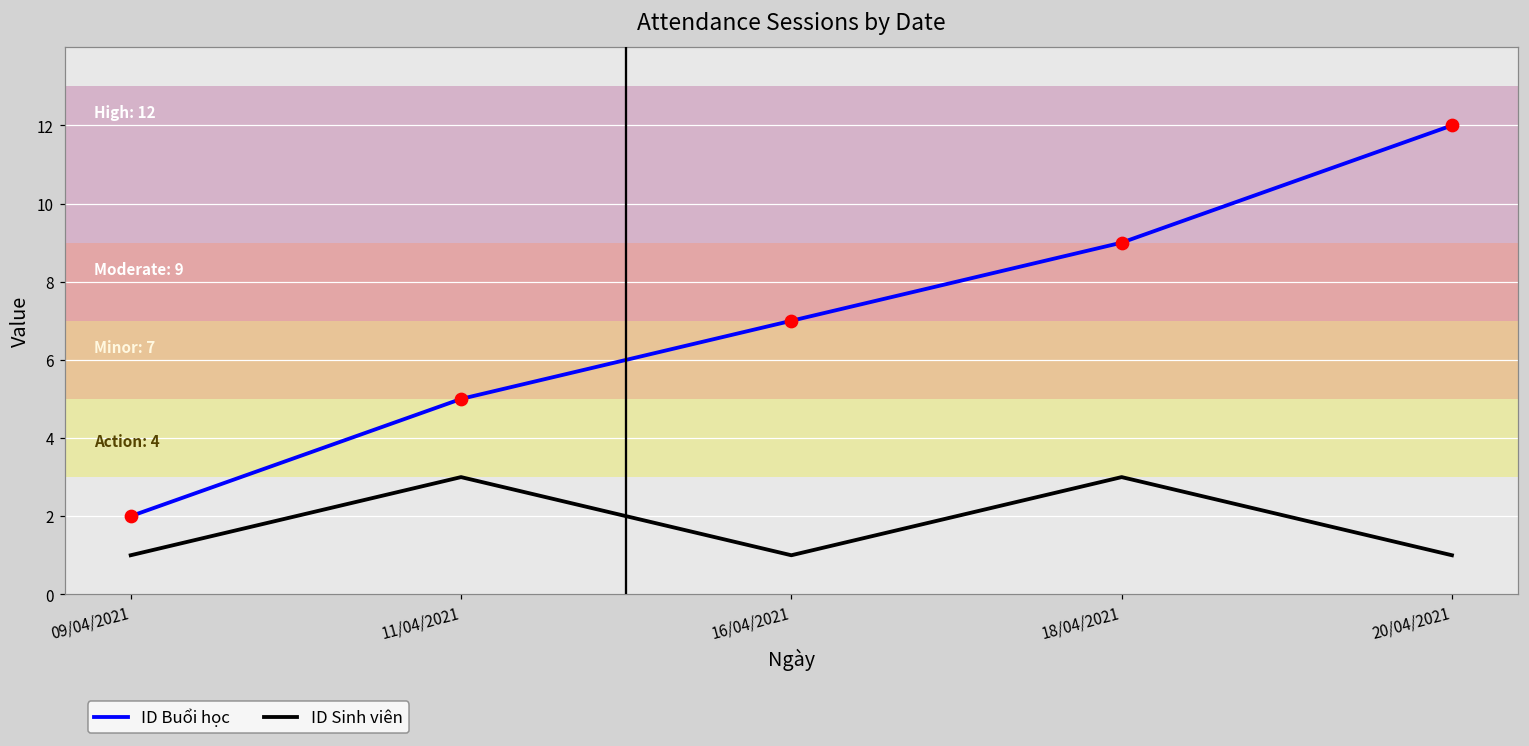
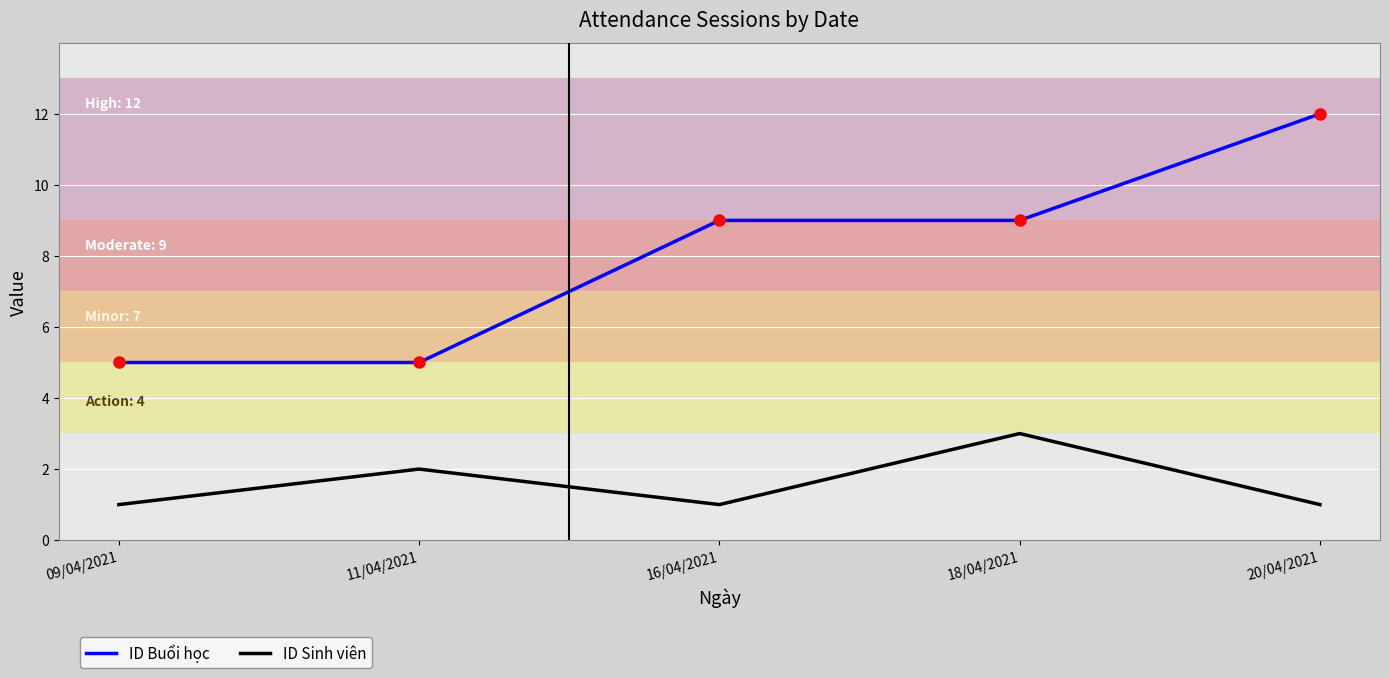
ID Buổi học, 09/04/2021: 2 -> 5
ID Sinh viên, 11/04/2021: 3 -> 2
ID Buổi học, 16/04/2021: 7 -> 9
